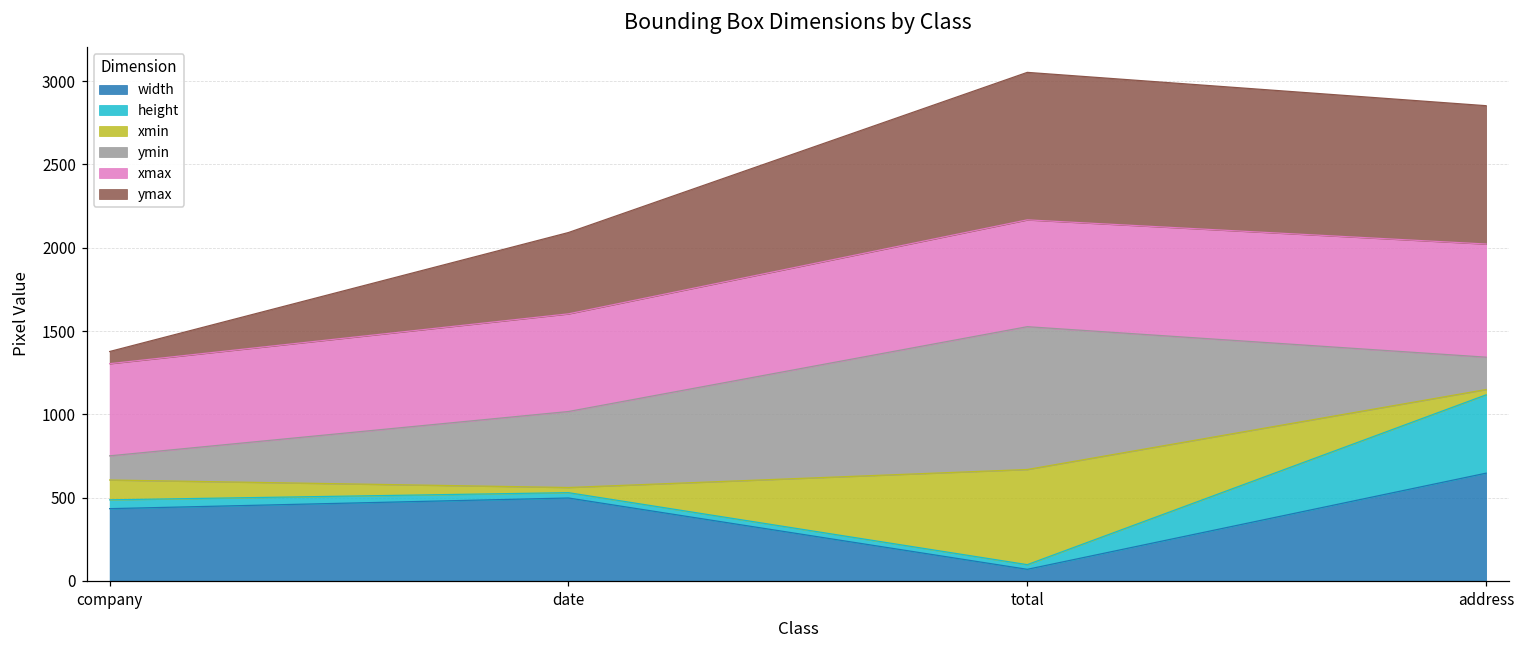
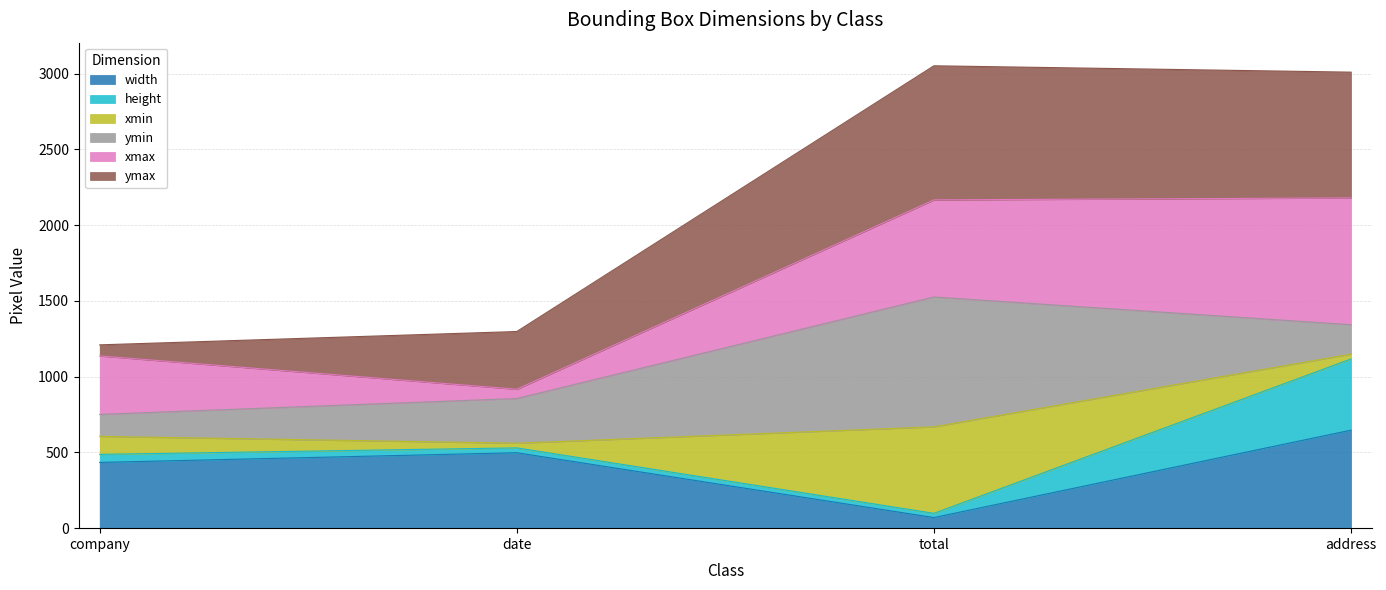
xmax, company: 550 -> 390
ymin, date: 460 -> 300
xmax, date: 590 -> 60
ymax, date: 490 -> 380
xmax, address: 680 -> 840
